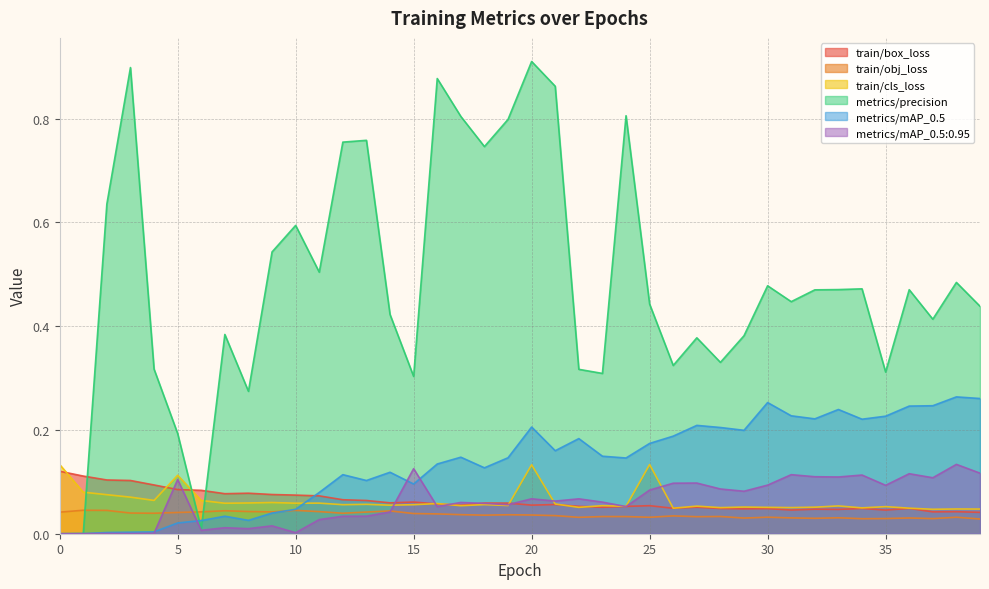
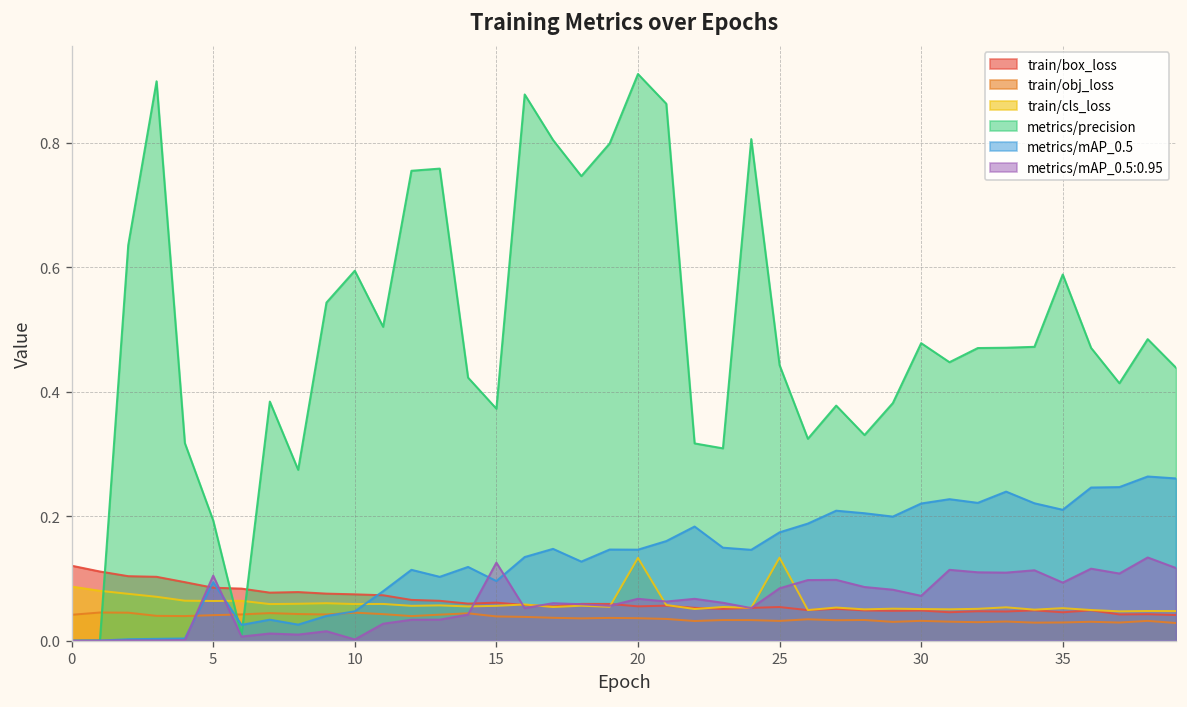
train/cls_loss, 0: 0.13 -> 0.09
train/cls_loss, 5: 0.11 -> 0.06
metrics/mAP_0.5, 5: 0.02 -> 0.09
metrics/precision, 15: 0.30 -> 0.37
metrics/mAP_0.5, 20: 0.21 -> 0.15
metrics/mAP_0.5, 30: 0.25 -> 0.22
metrics/mAP_0.5:0.95, 30: 0.09 -> 0.07
metrics/precision, 35: 0.31 -> 0.59
metrics/mAP_0.5, 35: 0.23 -> 0.21
